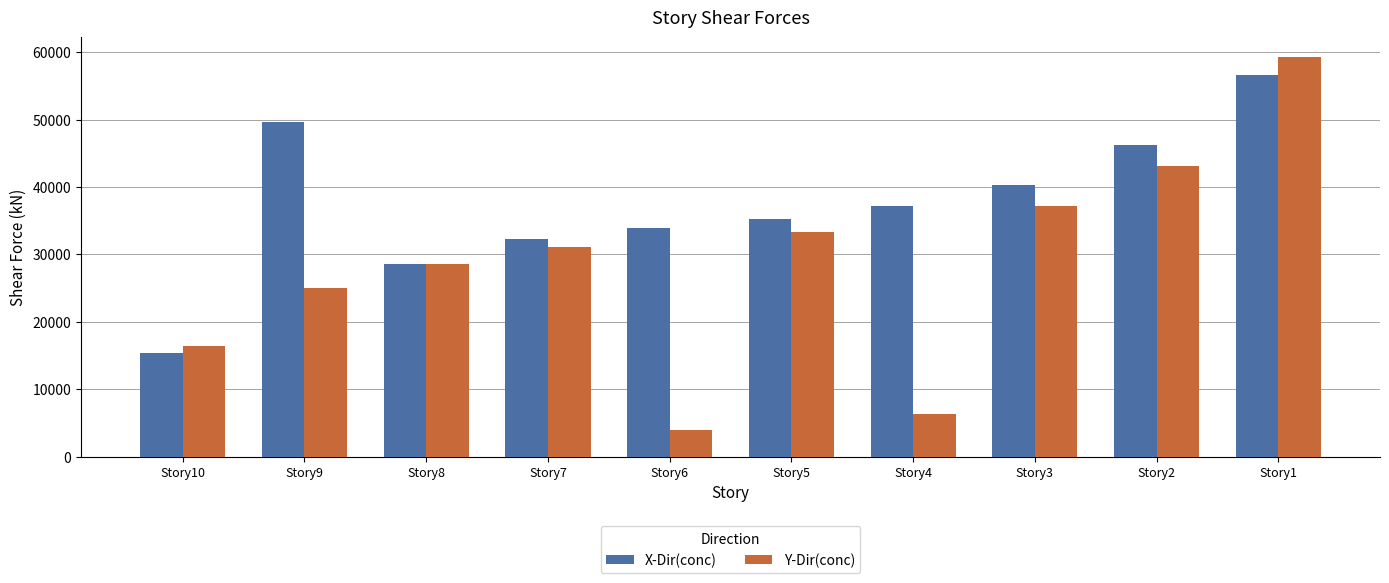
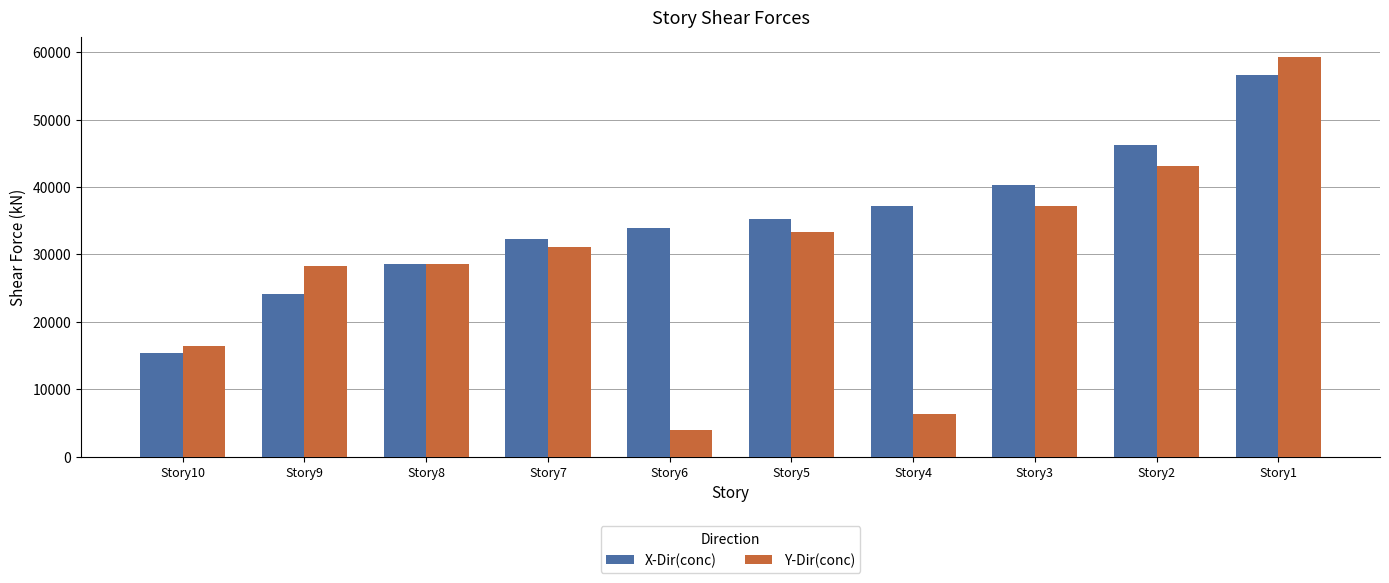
X-Dir(conc), Story9: 50000 -> 24000
Y-Dir(conc), Story9: 25000 -> 28000
